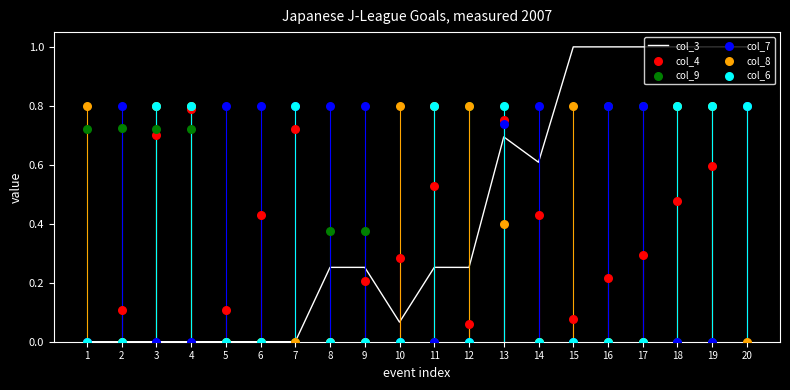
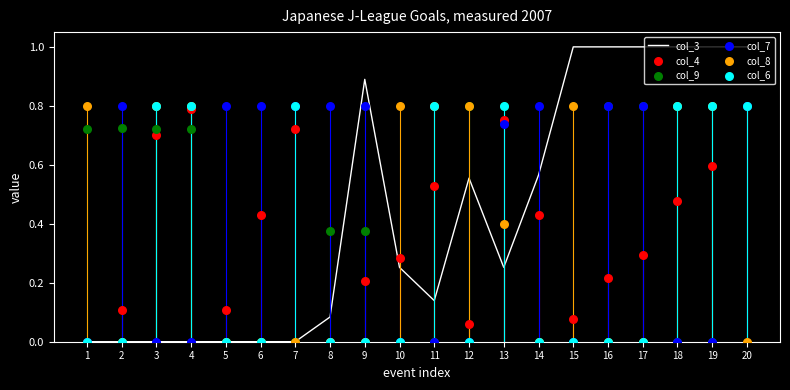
col_3, 8: 0.25 -> 0.08
col_3, 9: 0.25 -> 0.89
col_3, 10: 0.07 -> 0.25
col_3, 11: 0.25 -> 0.14
col_3, 12: 0.25 -> 0.55
col_3, 13: 0.69 -> 0.25
col_3, 14: 0.61 -> 0.56
